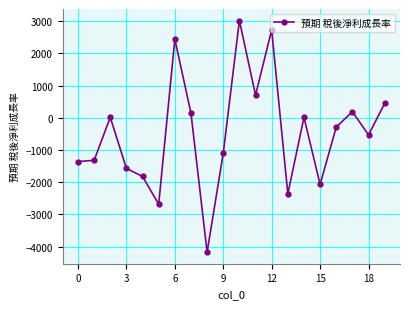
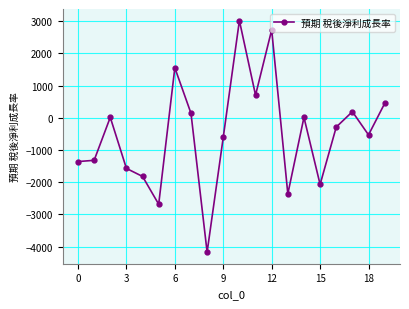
6: 2400 -> 1600
9: -1100 -> -600
